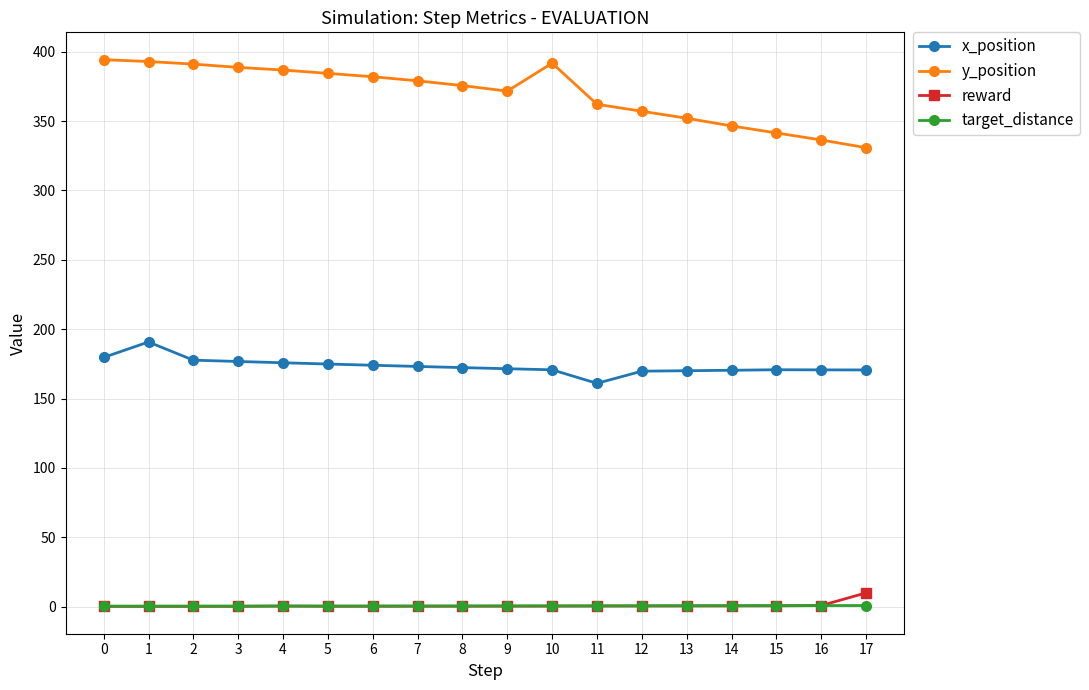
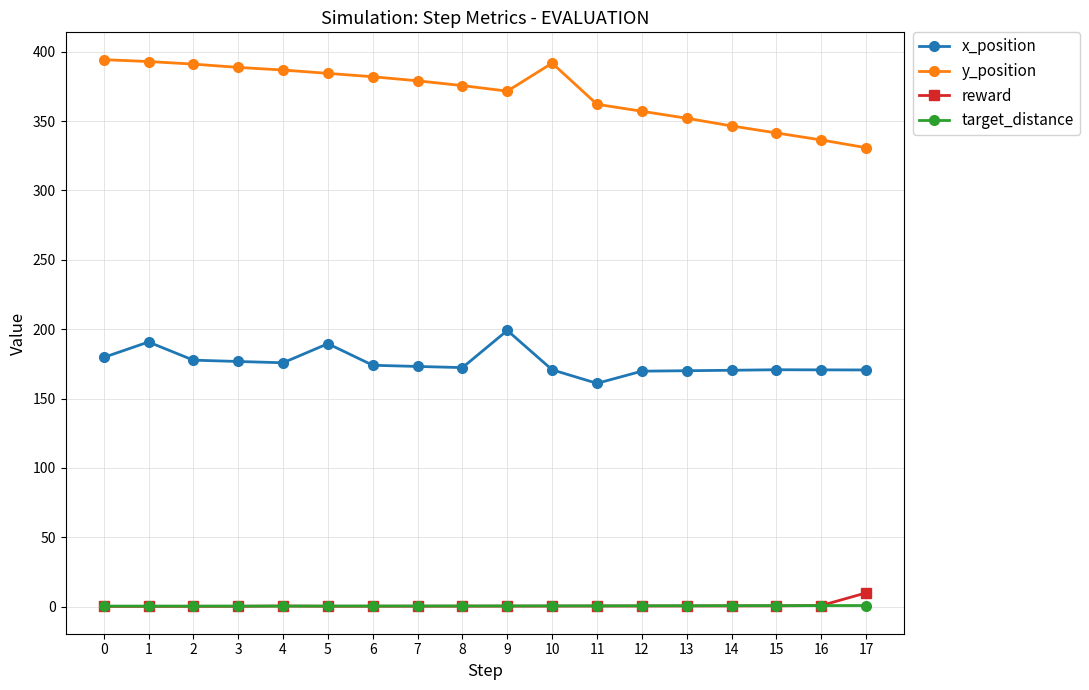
x_position, 5: 175 -> 190
x_position, 9: 172 -> 199
